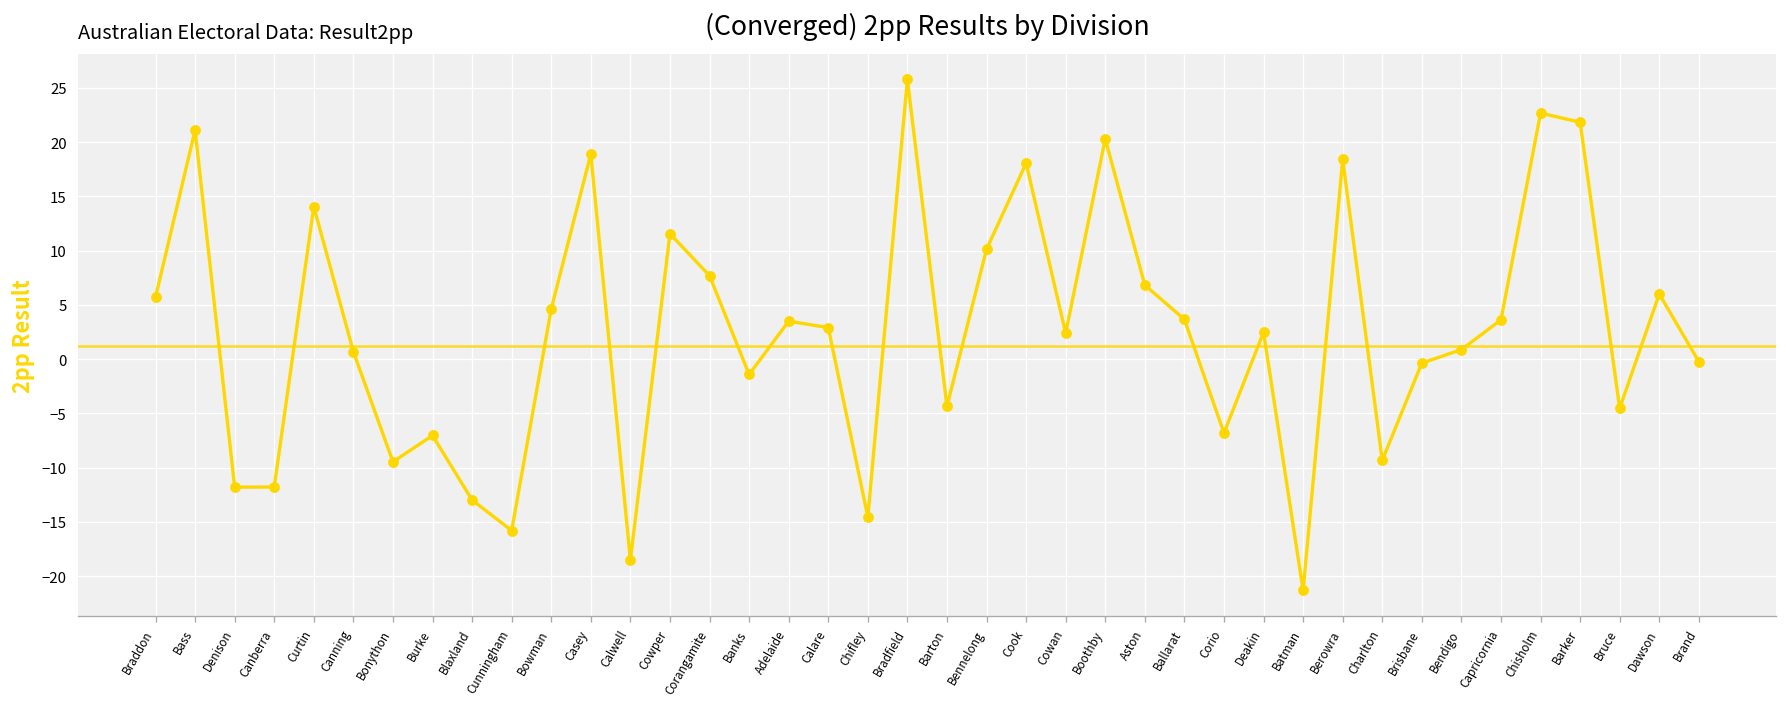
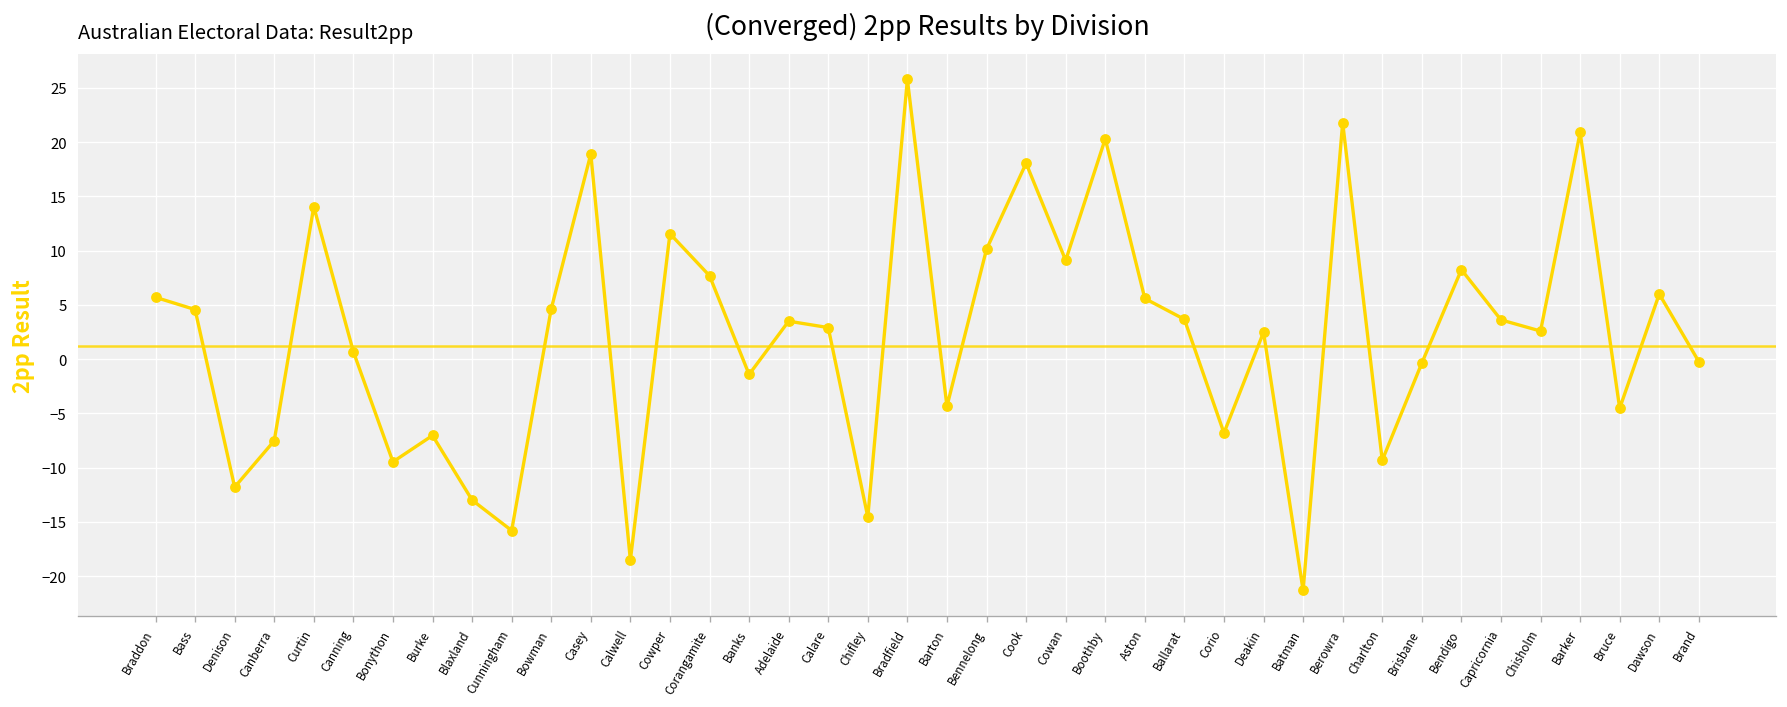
Bass: 21 -> 5
Canberra: -12 -> -8
Cowan: 2 -> 9
Aston: 7 -> 6
Berowra: 18 -> 22
Bendigo: 1 -> 8
Chisholm: 23 -> 3
Barker: 22 -> 21
